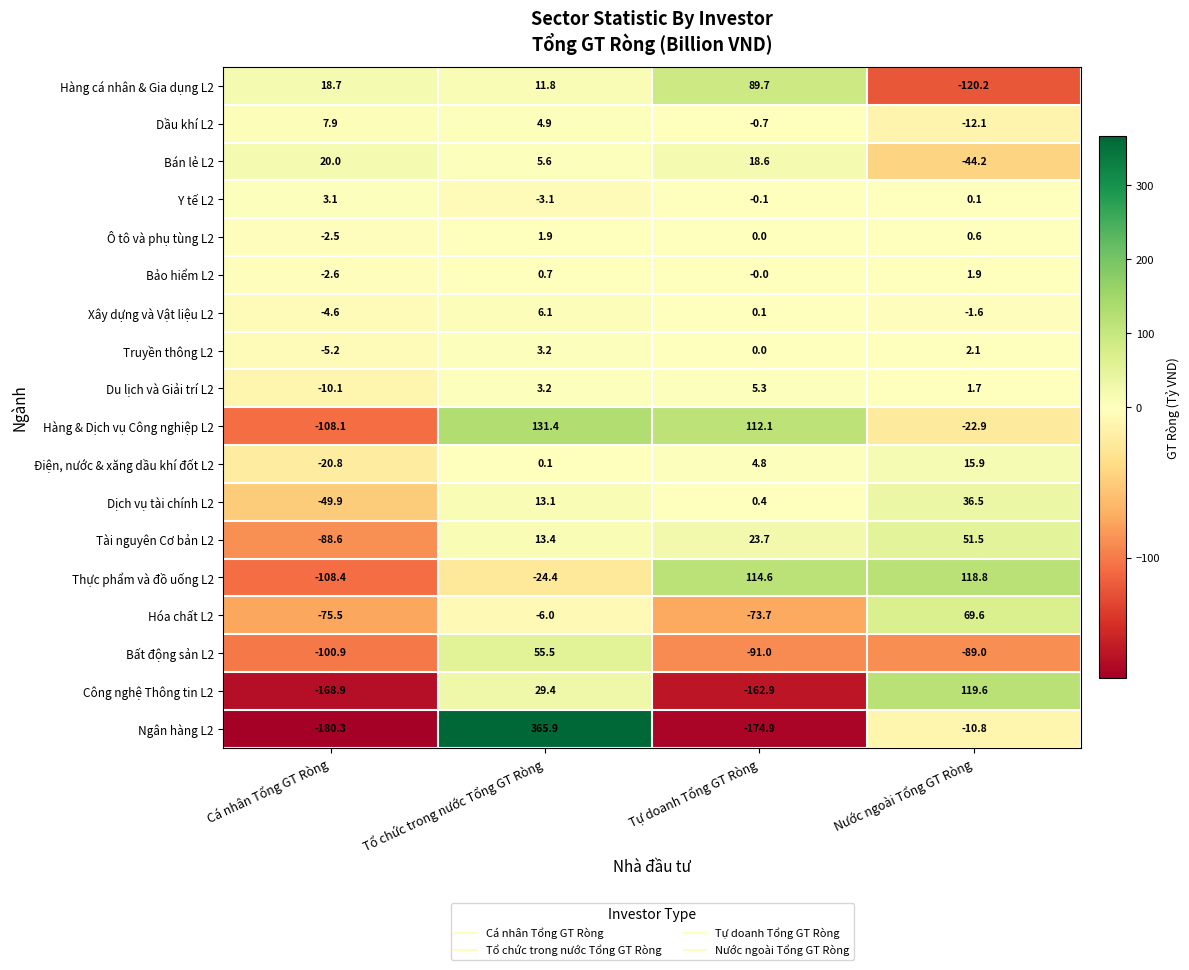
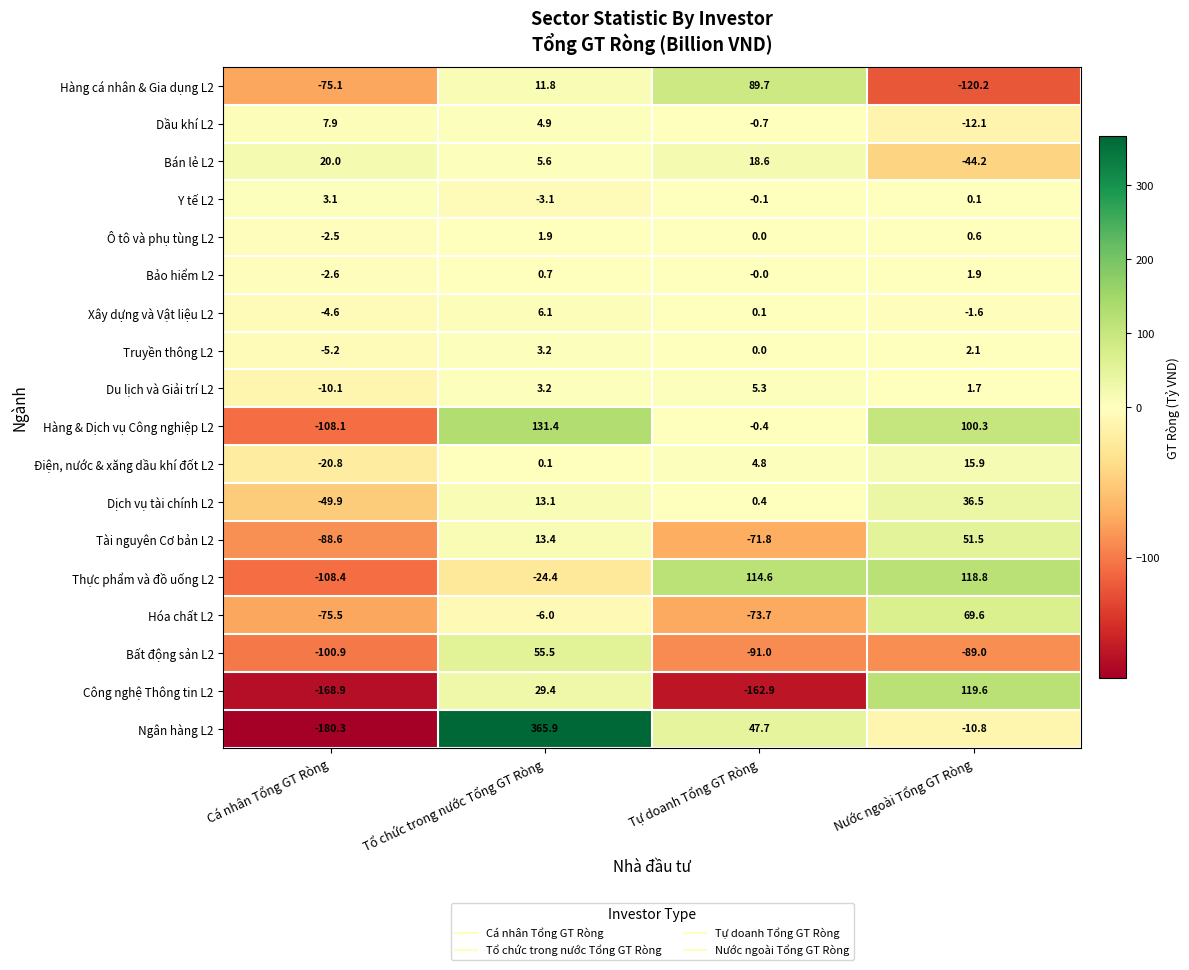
Hàng cá nhân & Gia dụng L2, Cá nhân Tổng GT Ròng: 18.7 -> -75.1
Hàng & Dịch vụ Công nghiệp L2, Tự doanh Tổng GT Ròng: 112.1 -> -0.4
Hàng & Dịch vụ Công nghiệp L2, Nước ngoài Tổng GT Ròng: -22.9 -> 100.3
Tài nguyên Cơ bản L2, Tự doanh Tổng GT Ròng: 23.7 -> -71.8
Ngân hàng L2, Tự doanh Tổng GT Ròng: -174.9 -> 47.7
